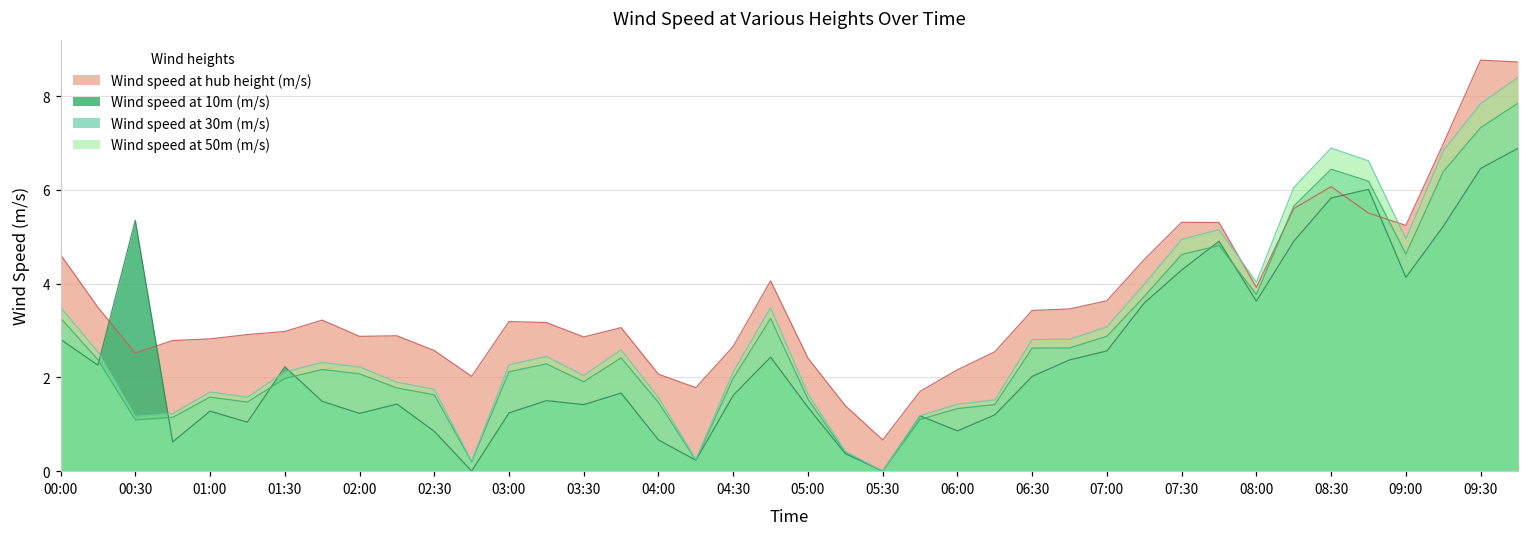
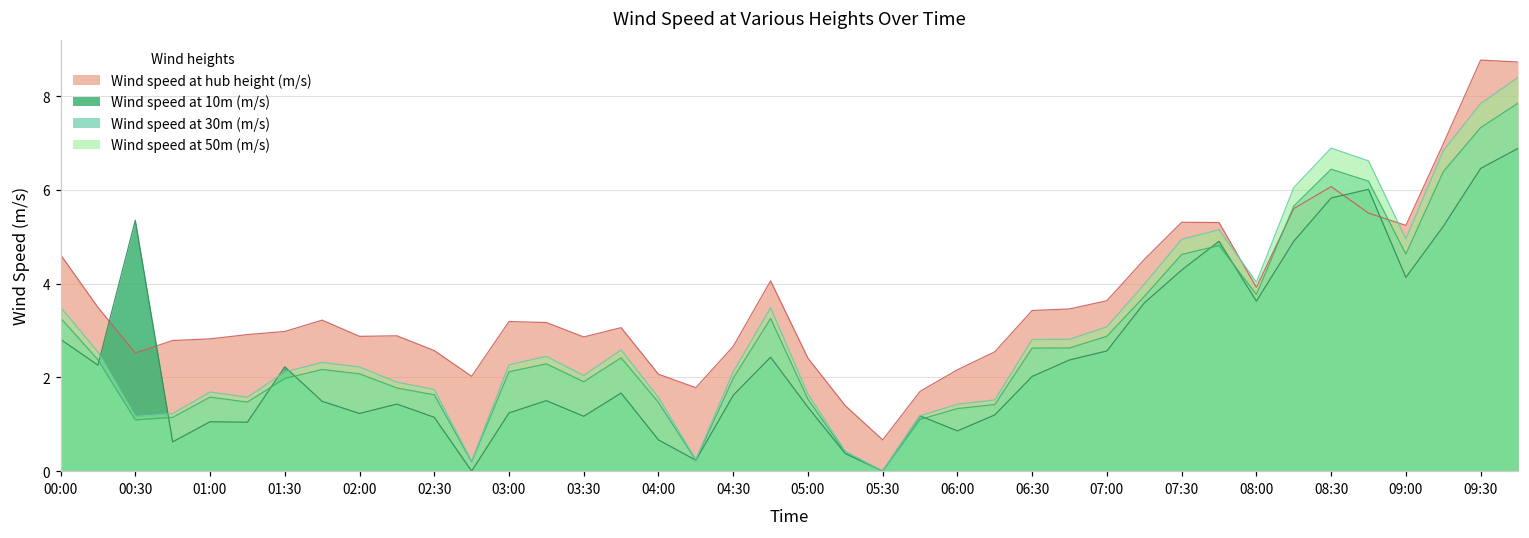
Wind speed at 10m (m/s), 01:00: 1.3 -> 1.1
Wind speed at 10m (m/s), 02:30: 0.9 -> 1.1
Wind speed at 10m (m/s), 03:30: 1.4 -> 1.2
